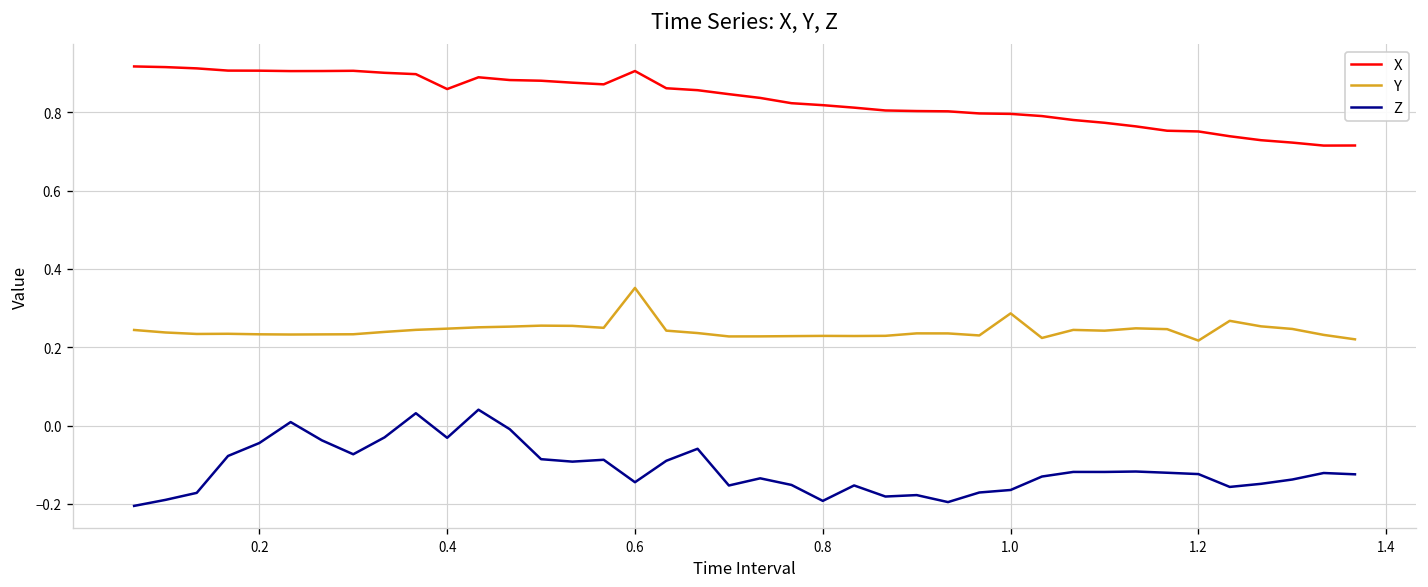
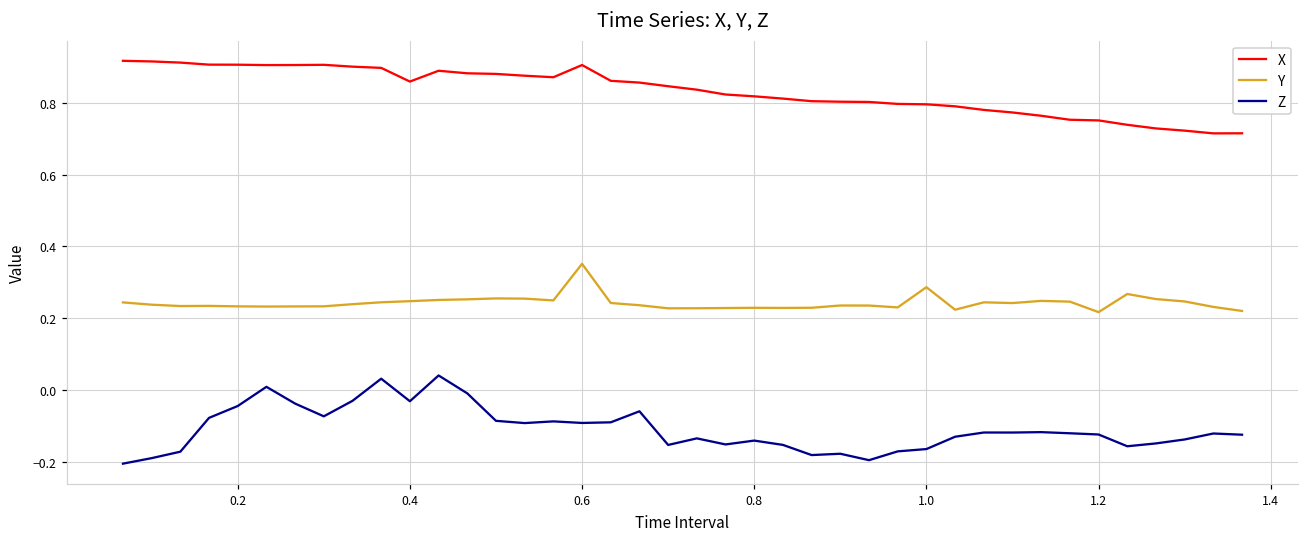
Z, 0.6: -0.14 -> -0.09
Z, 0.8: -0.19 -> -0.14
